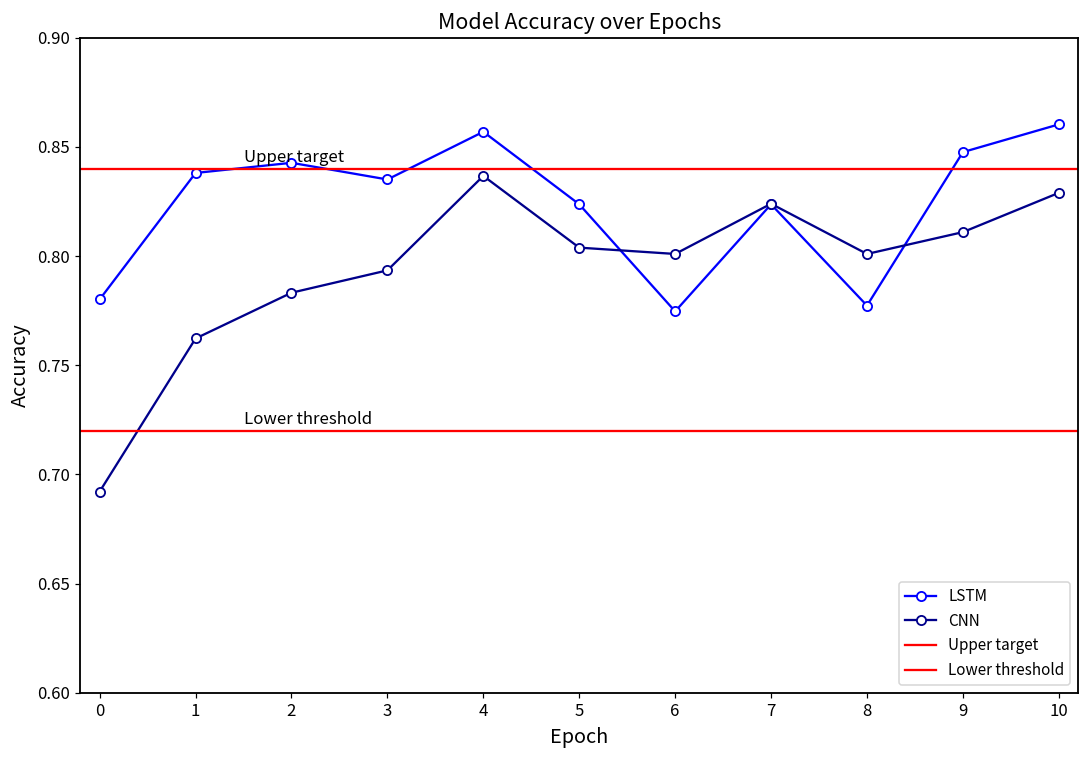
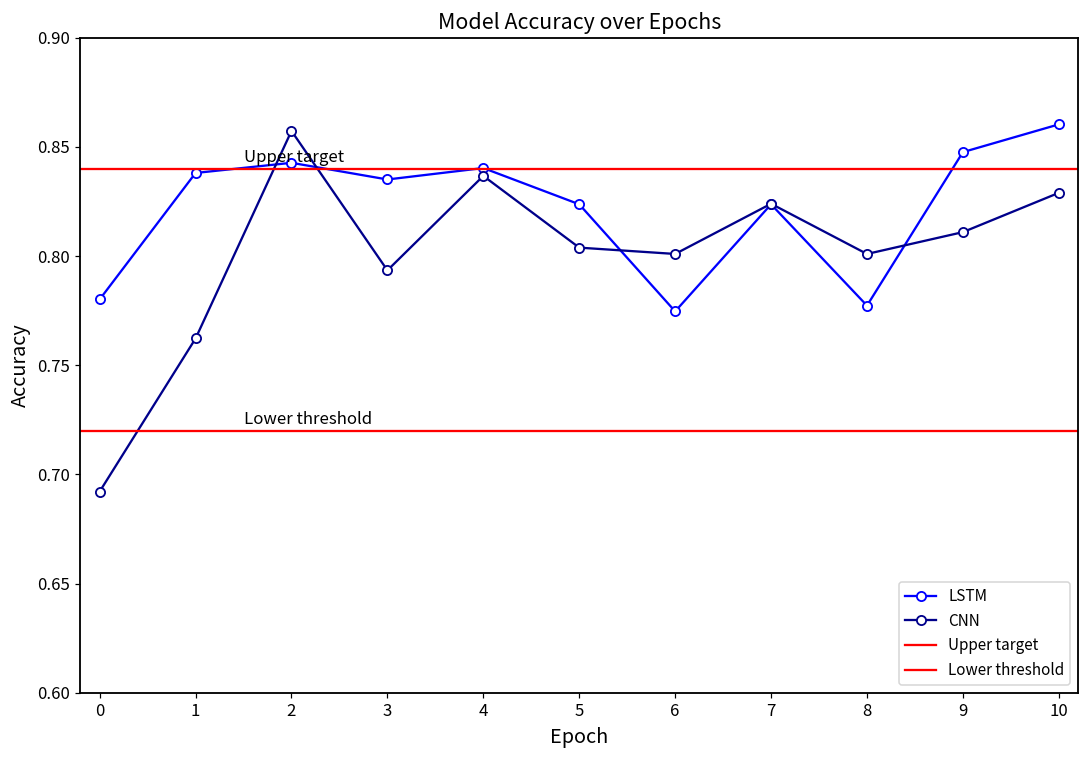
CNN, 2: 0.783 -> 0.857
LSTM, 4: 0.857 -> 0.840
